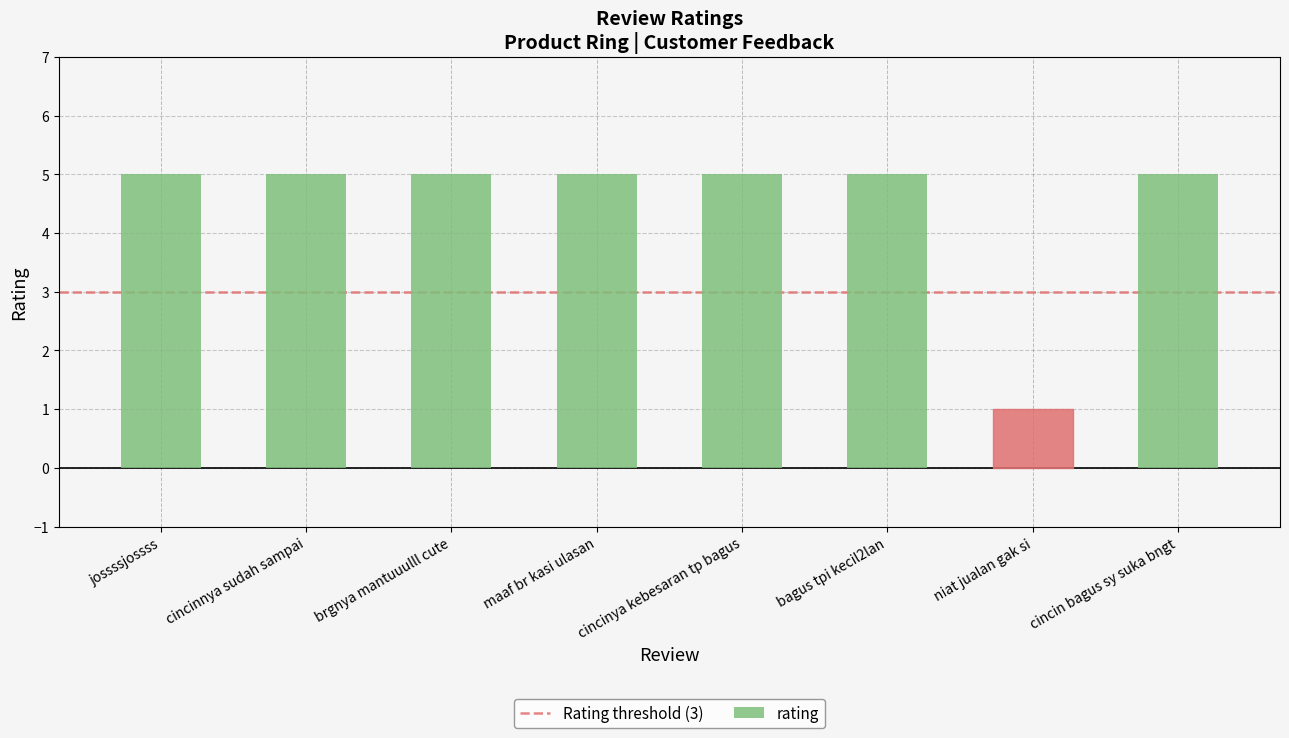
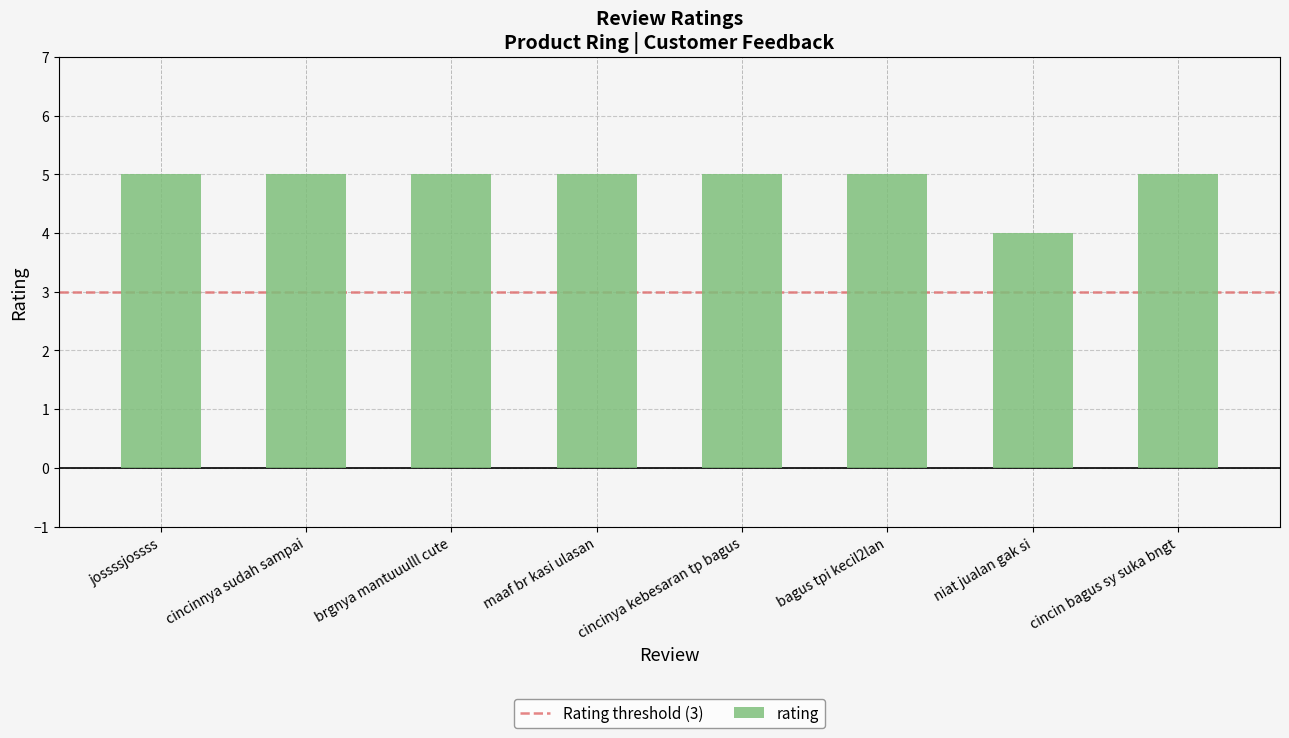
niat jualan gak si: 1 -> 4
